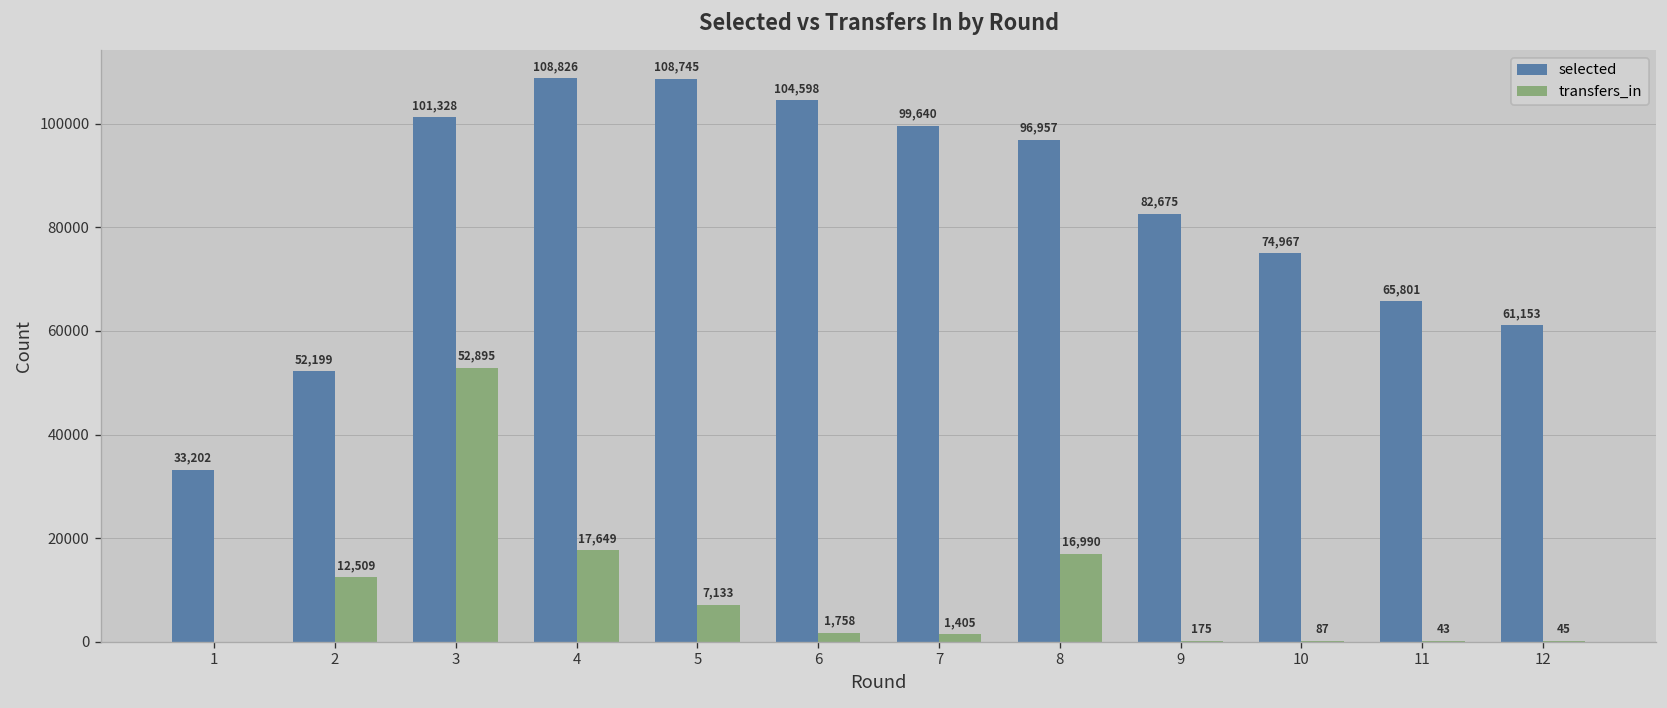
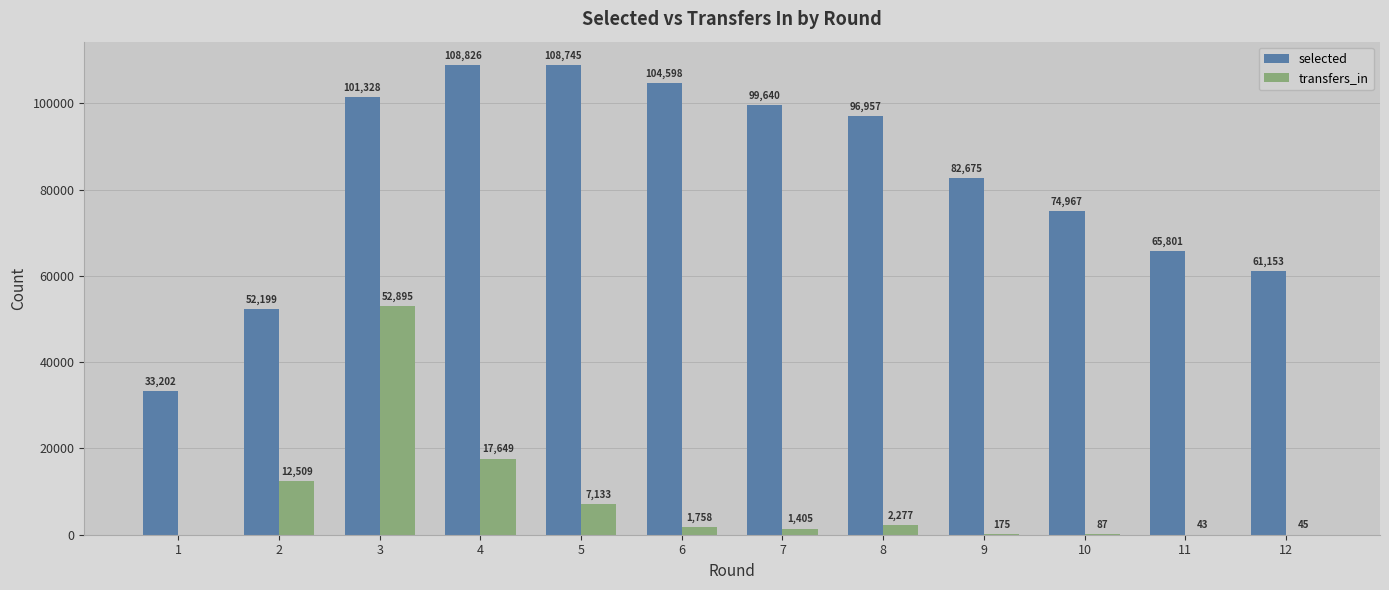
transfers_in, 8: 16,990 -> 2,277
